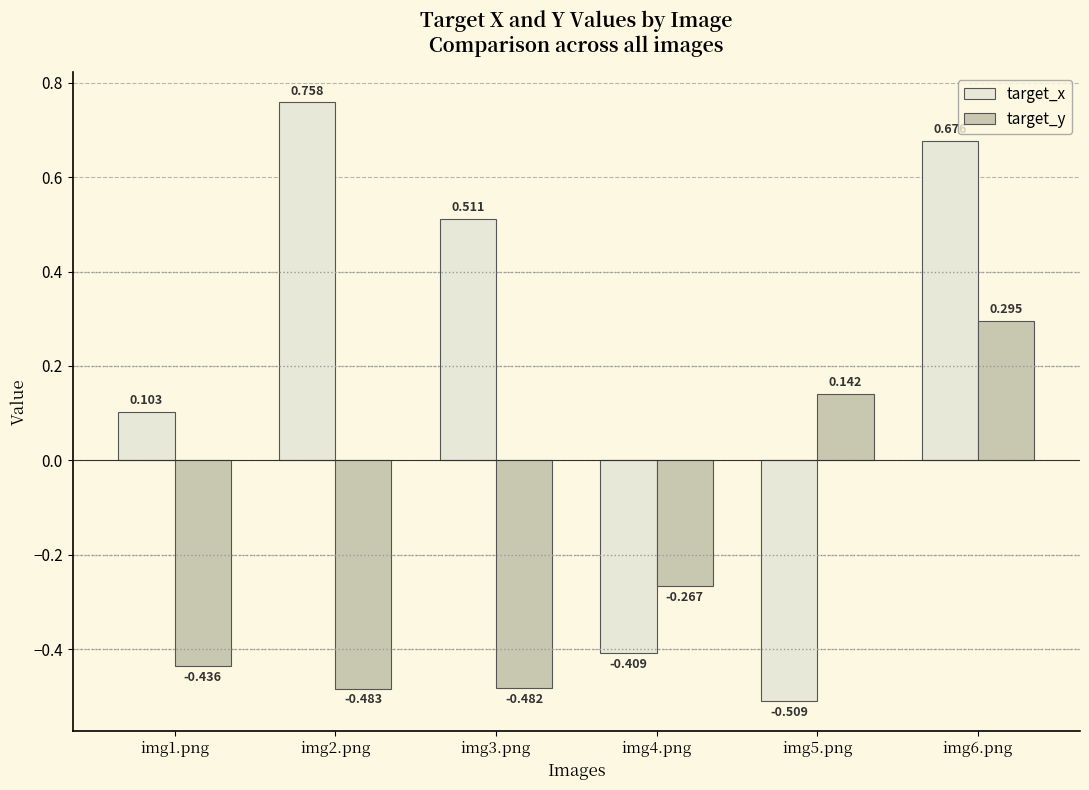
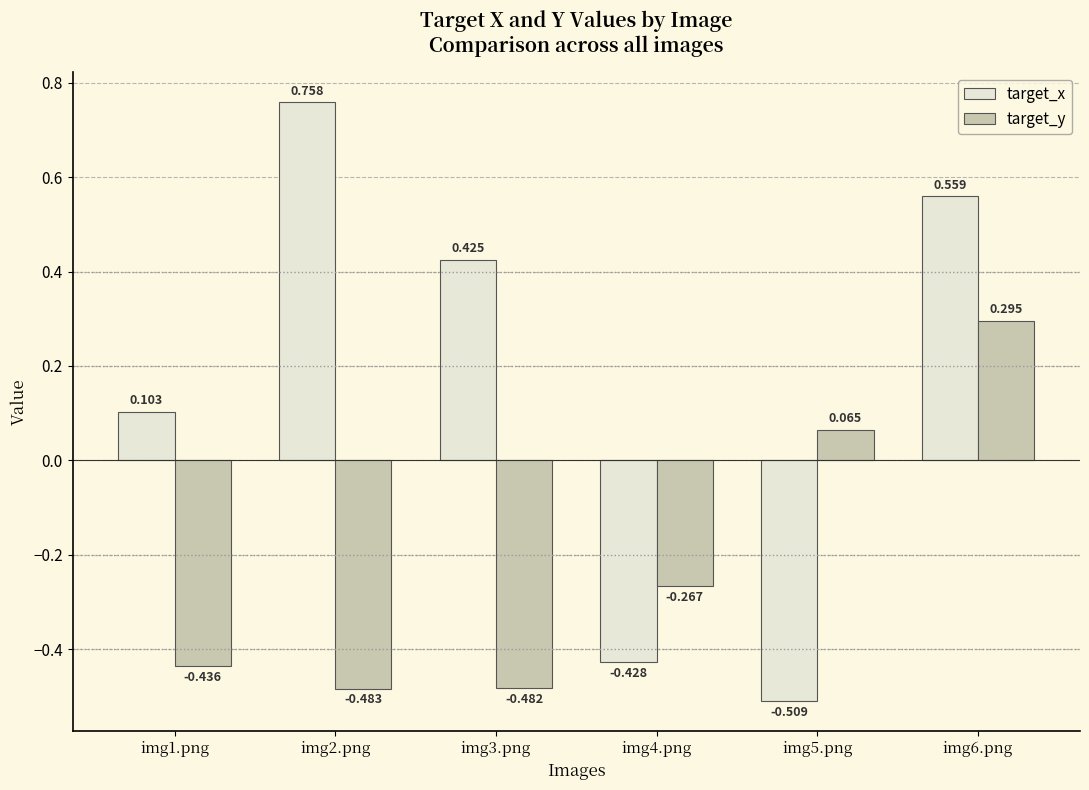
target_x, img3.png: 0.511 -> 0.425
target_x, img4.png: -0.409 -> -0.428
target_y, img5.png: 0.142 -> 0.065
target_x, img6.png: 0.68 -> 0.56
